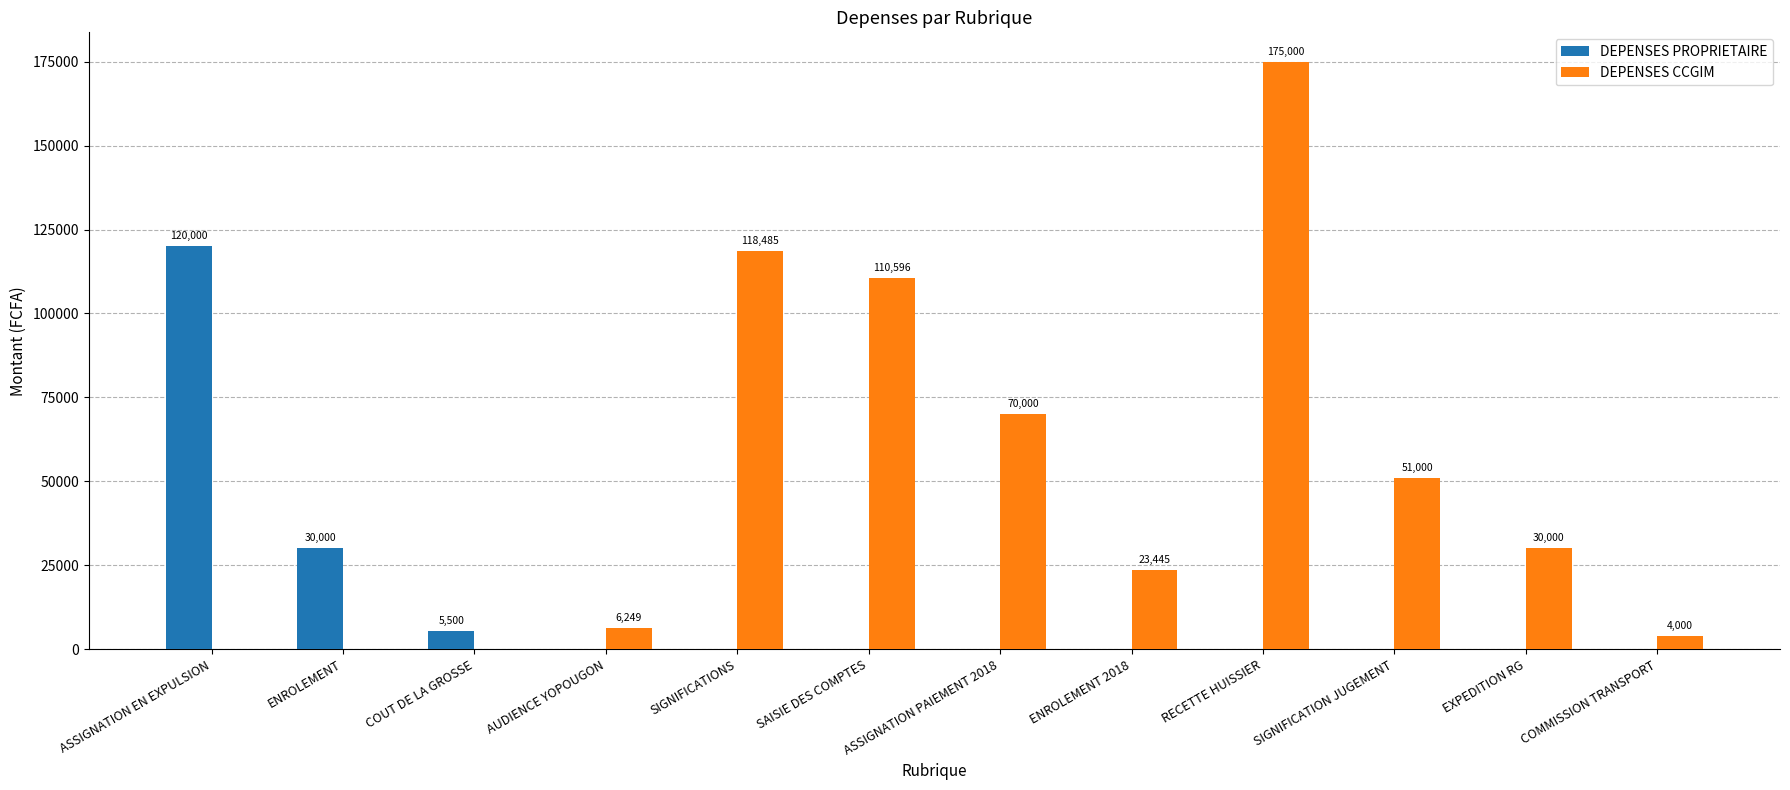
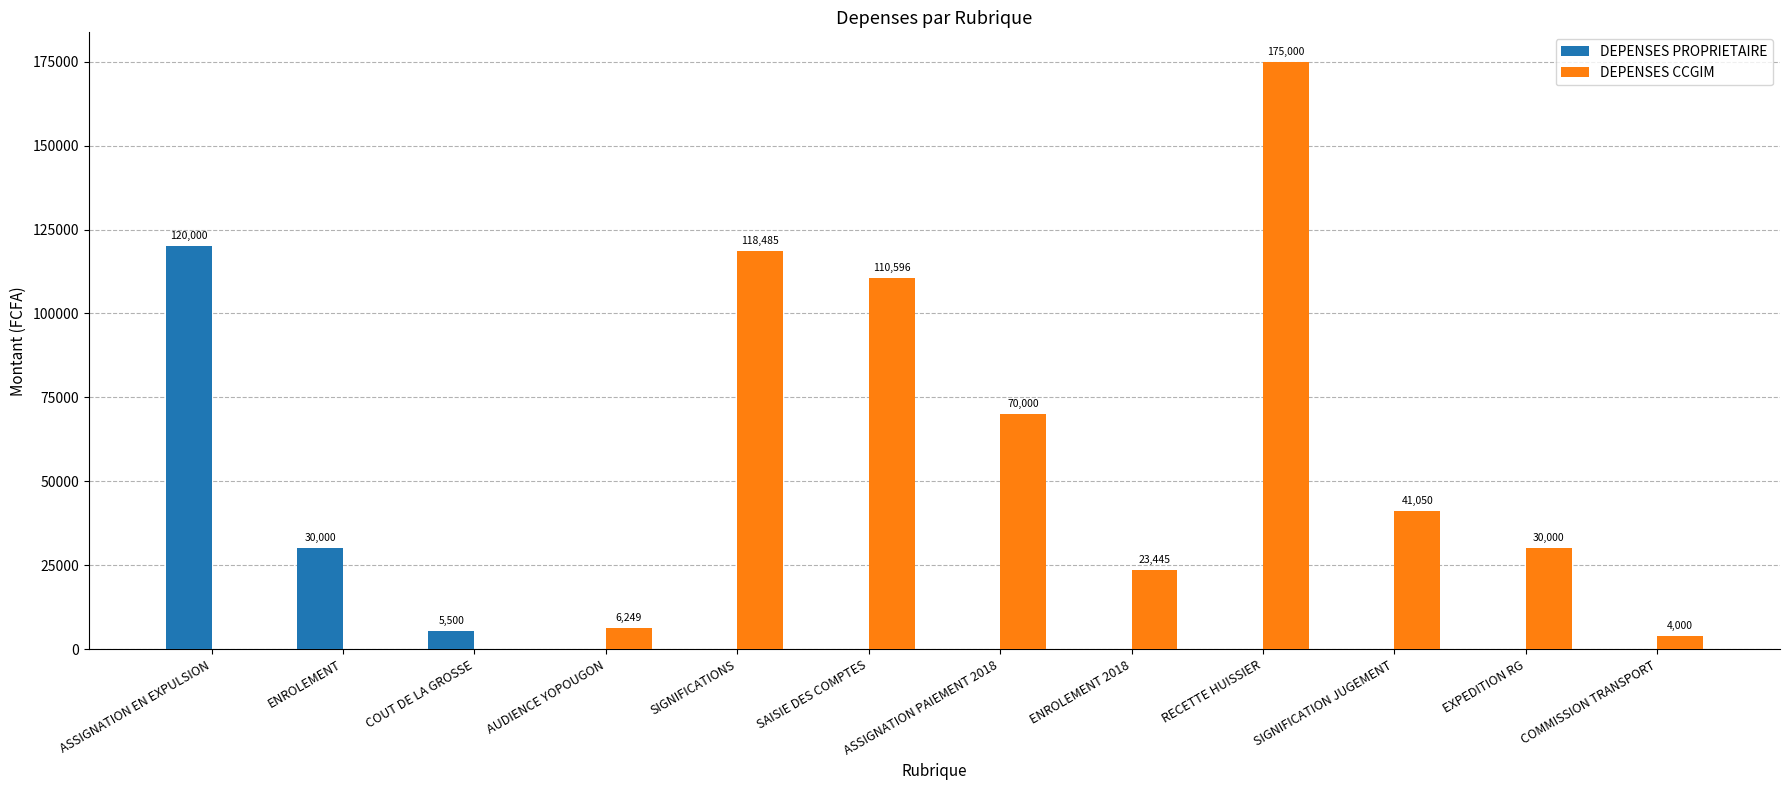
DEPENSES CCGIM, SIGNIFICATION JUGEMENT: 51,000 -> 41,050
